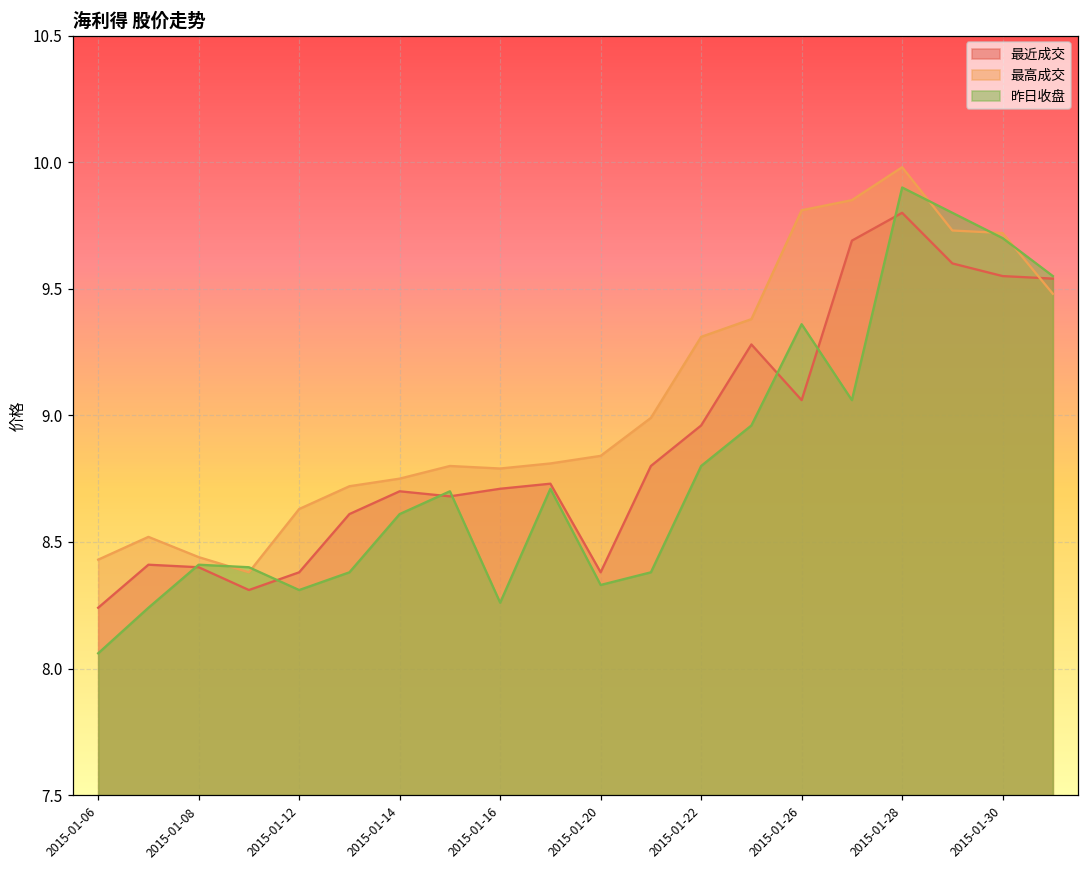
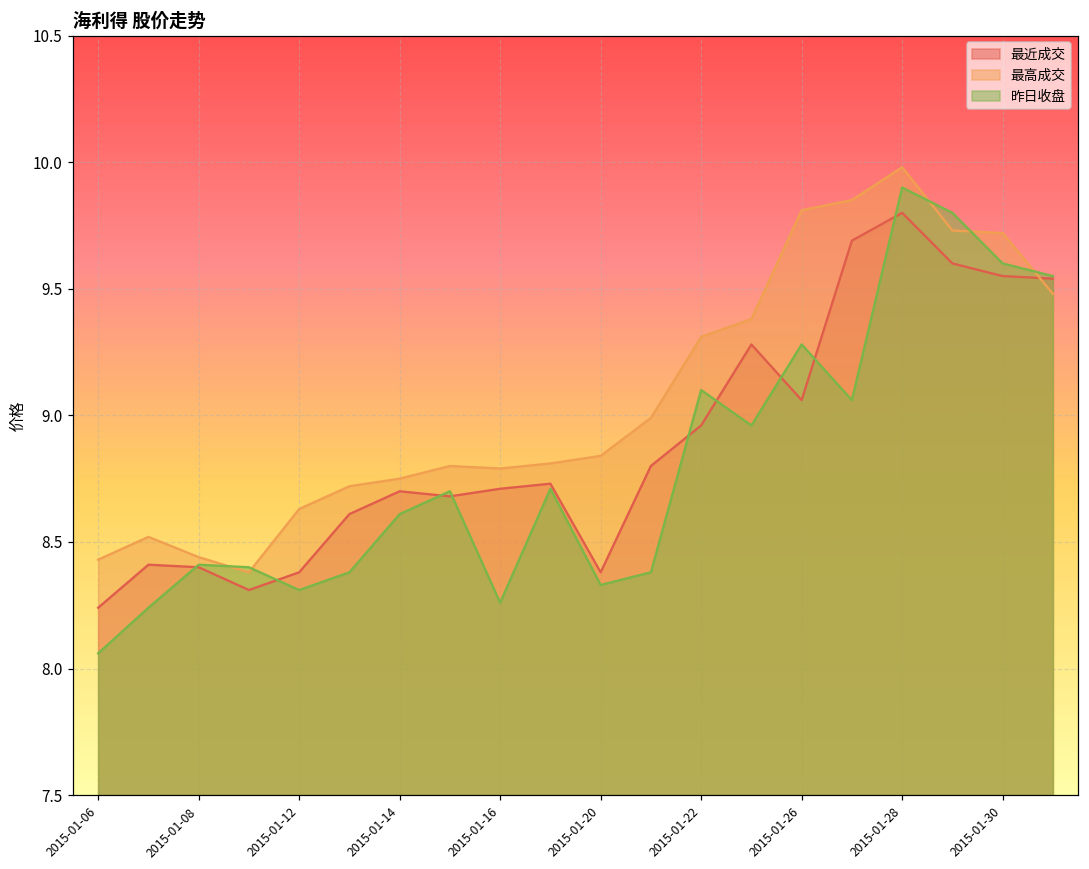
昨日收盘, 2015-01-22: 8.8 -> 9.1
昨日收盘, 2015-01-26: 9.36 -> 9.28
昨日收盘, 2015-01-30: 9.7 -> 9.6
